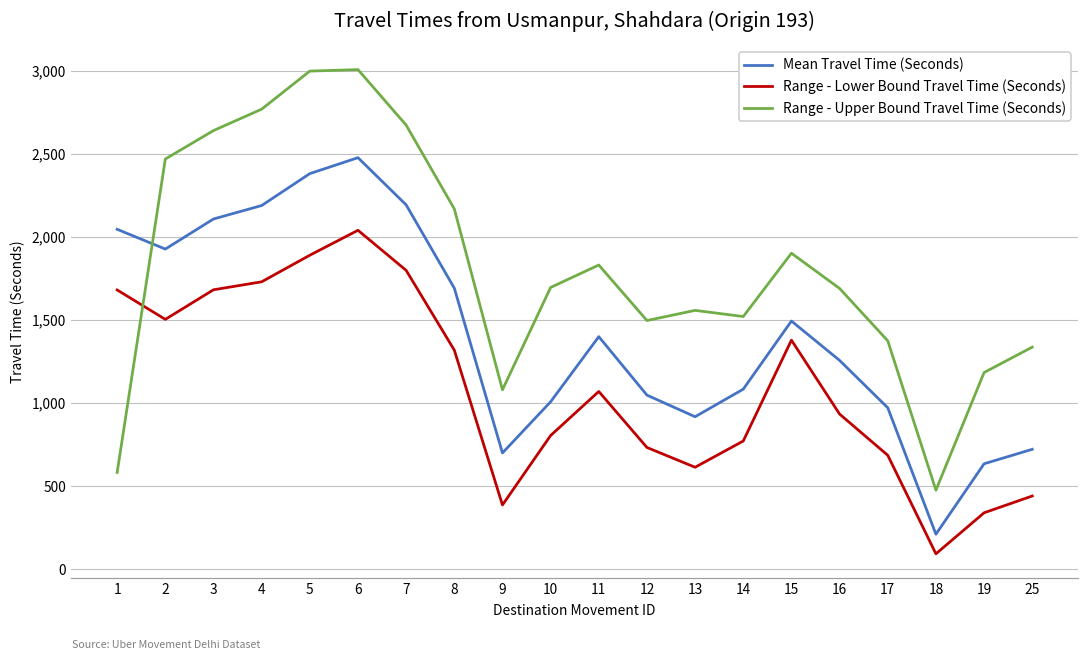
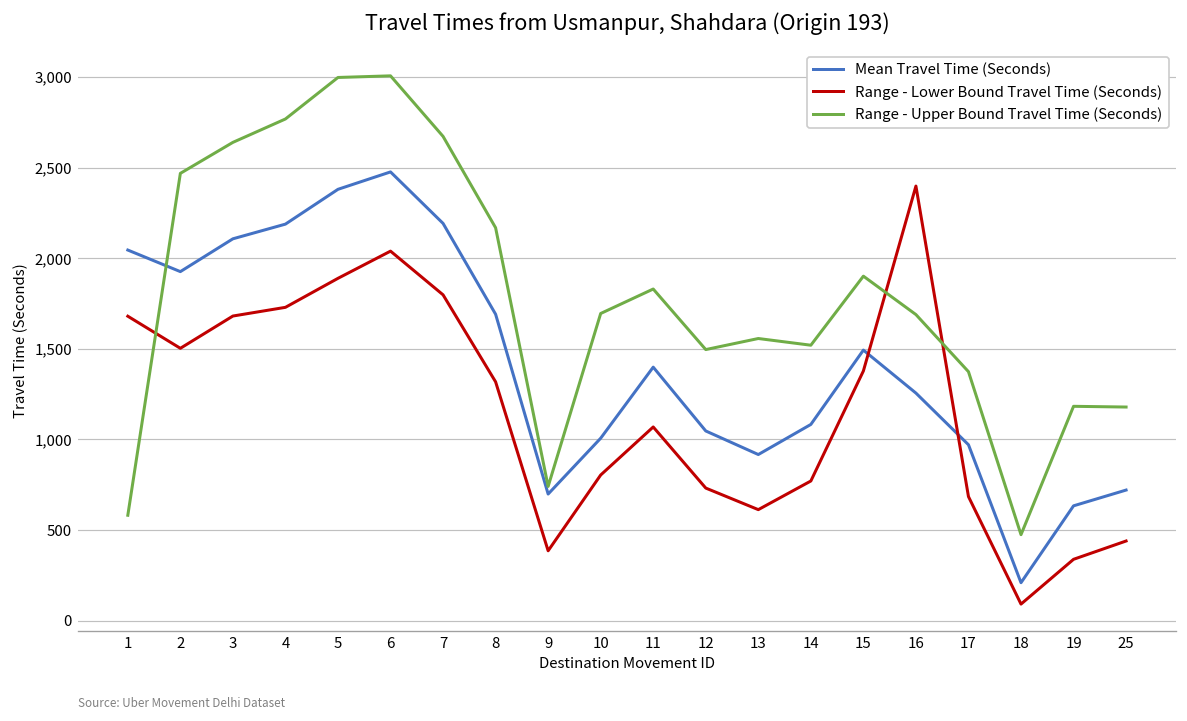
Range - Upper Bound Travel Time (Seconds), 9: 1,080 -> 740
Range - Lower Bound Travel Time (Seconds), 16: 930 -> 2,400
Range - Upper Bound Travel Time (Seconds), 25: 1,340 -> 1,180
